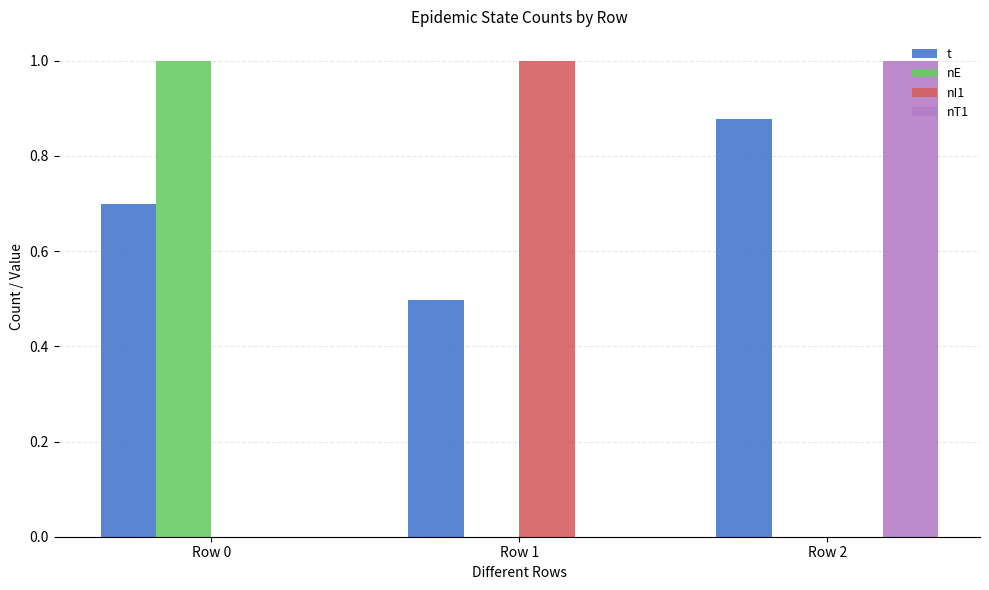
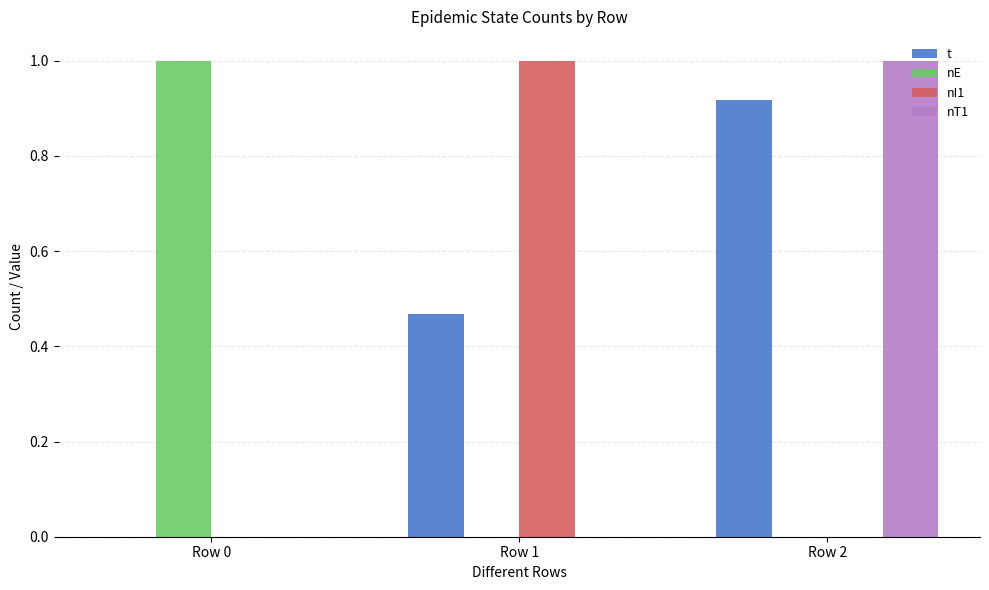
t, Row 0: 0.7 -> 0.0
t, Row 1: 0.50 -> 0.47
t, Row 2: 0.88 -> 0.92
